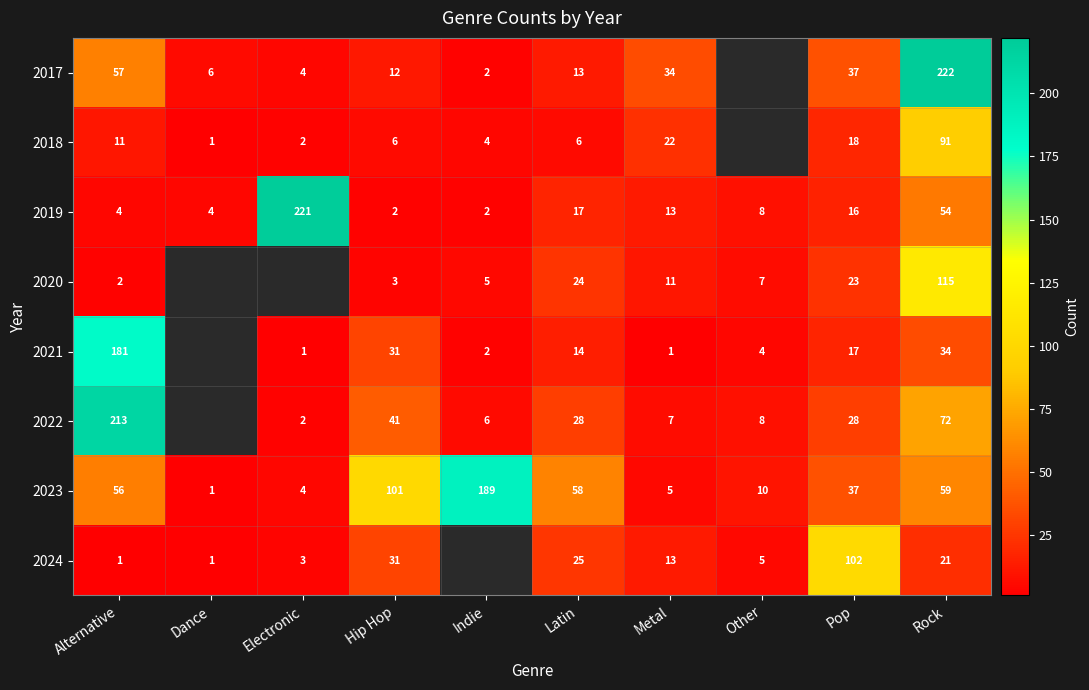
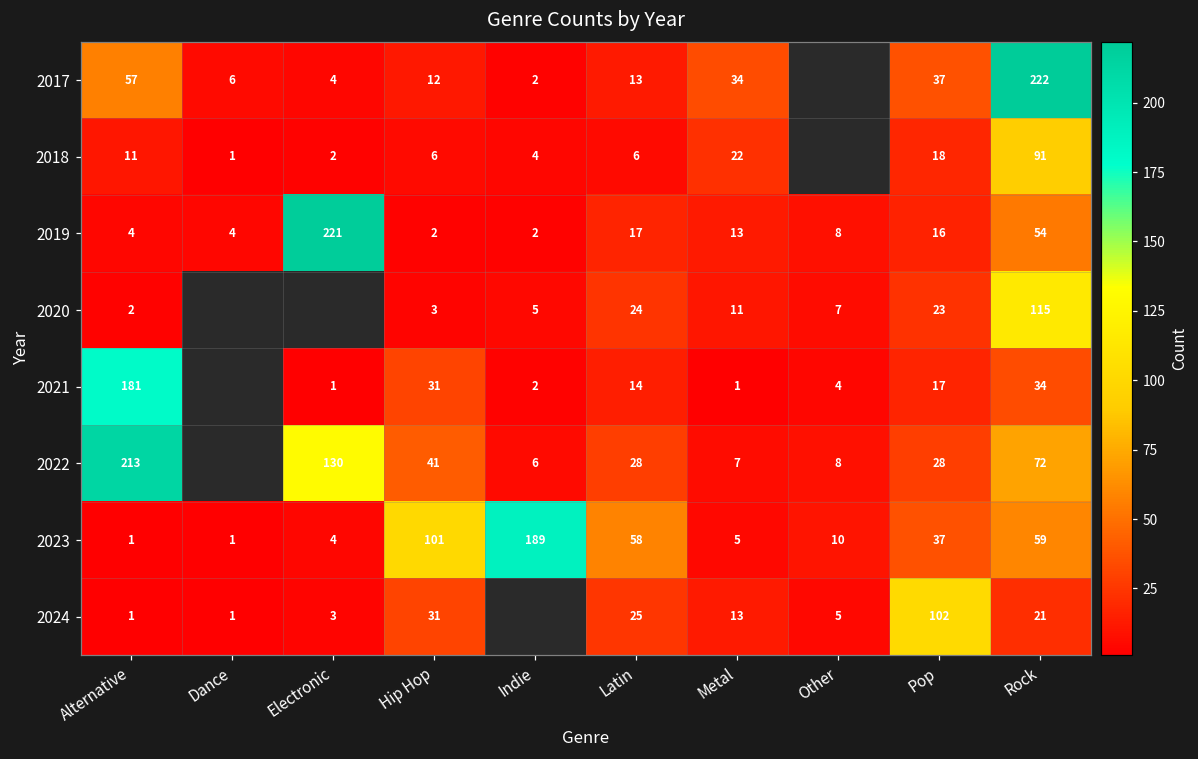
2022, Electronic: 2 -> 130
2023, Alternative: 56 -> 1
